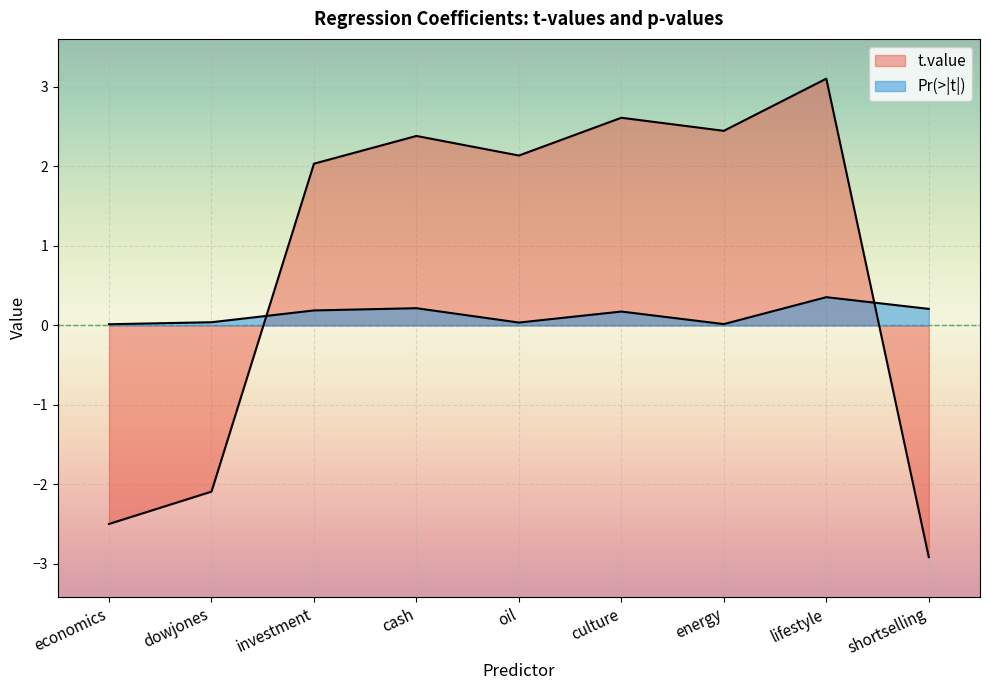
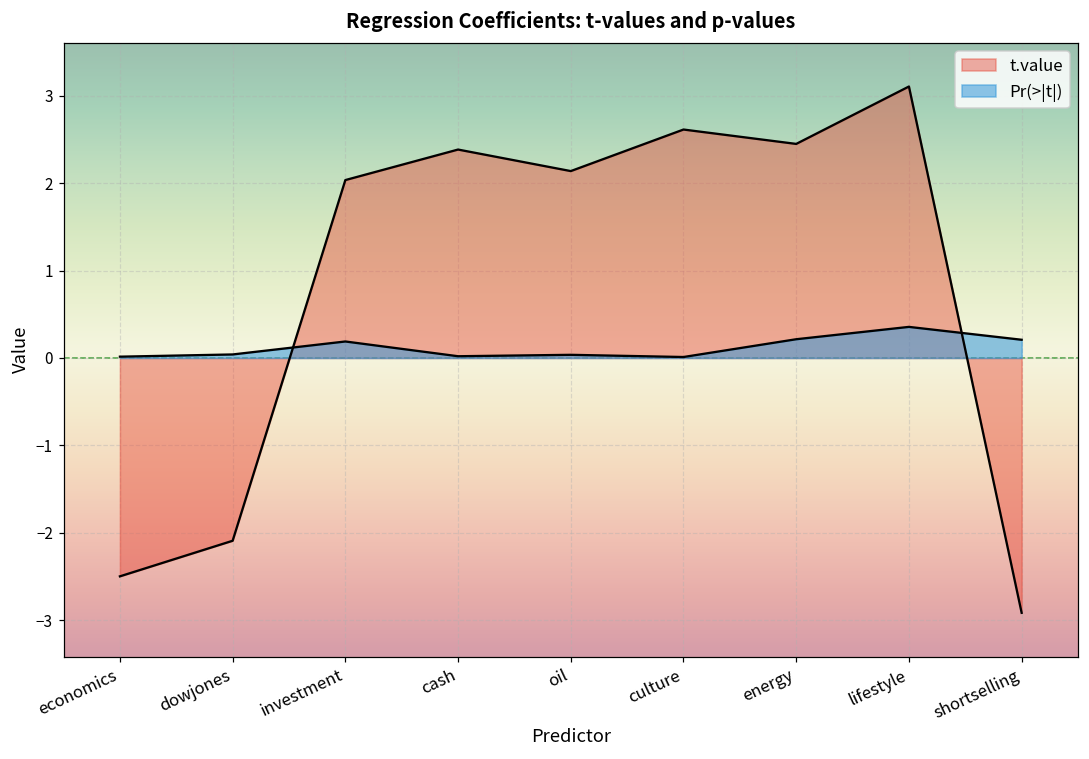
Pr(>|t|), cash: 0.2 -> 0.0
Pr(>|t|), culture: 0.2 -> 0.0
Pr(>|t|), energy: 0.0 -> 0.2
